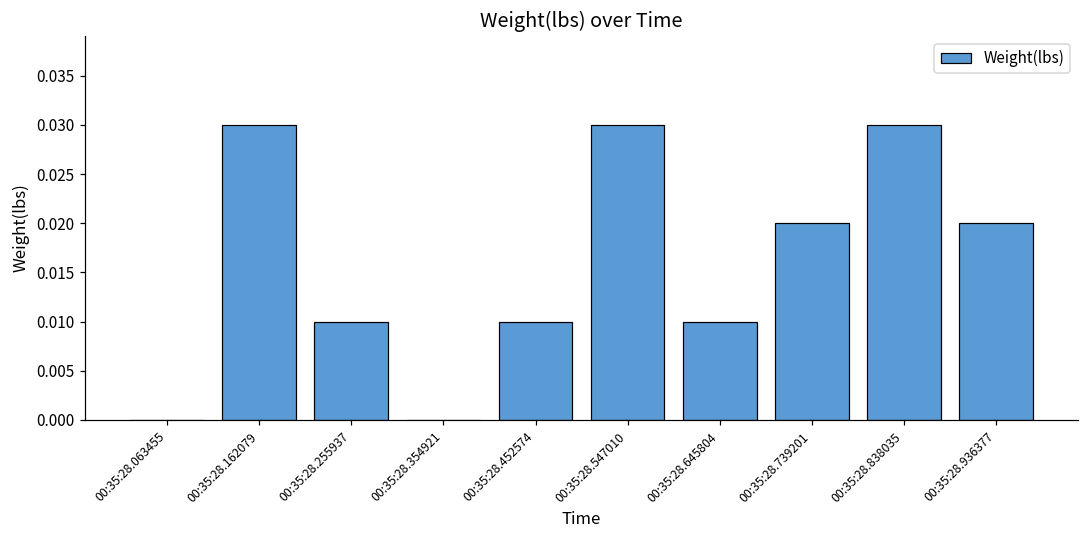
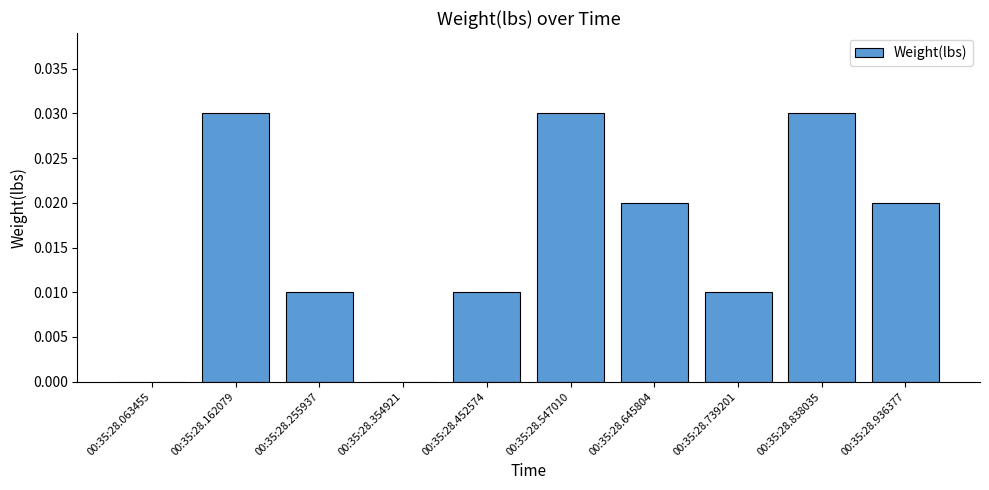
00:35:28.645804: 0.01 -> 0.02
00:35:28.739201: 0.02 -> 0.01
